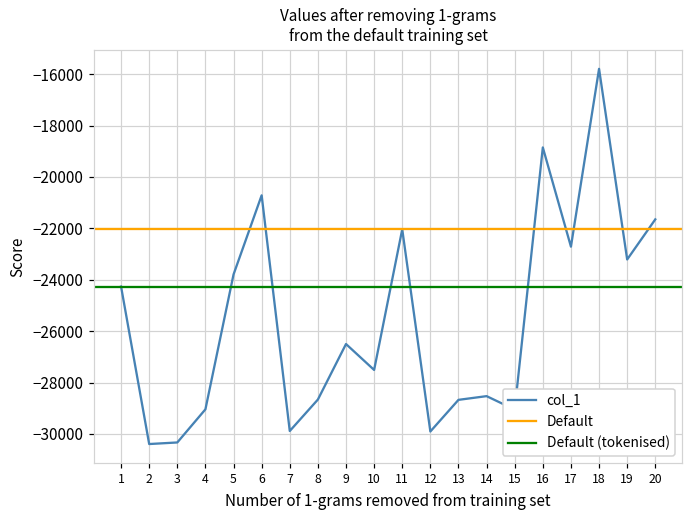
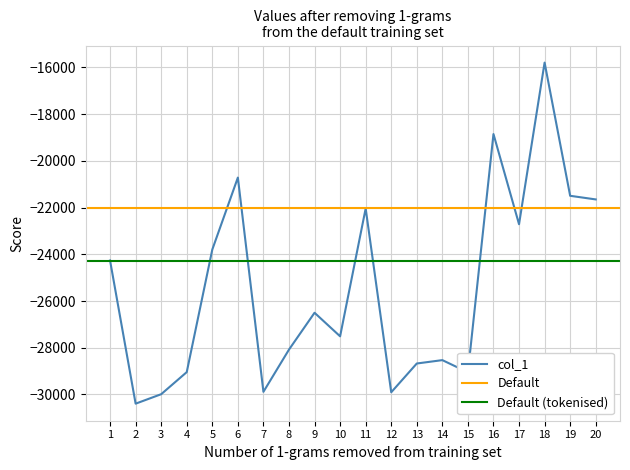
3: -30300 -> -30000
8: -28700 -> -28100
19: -23200 -> -21500
